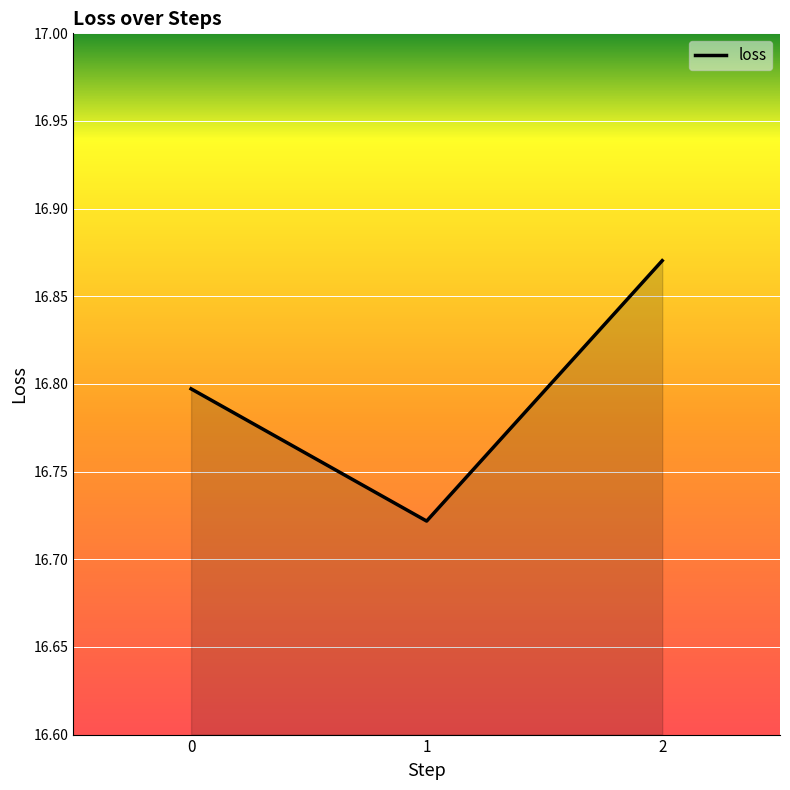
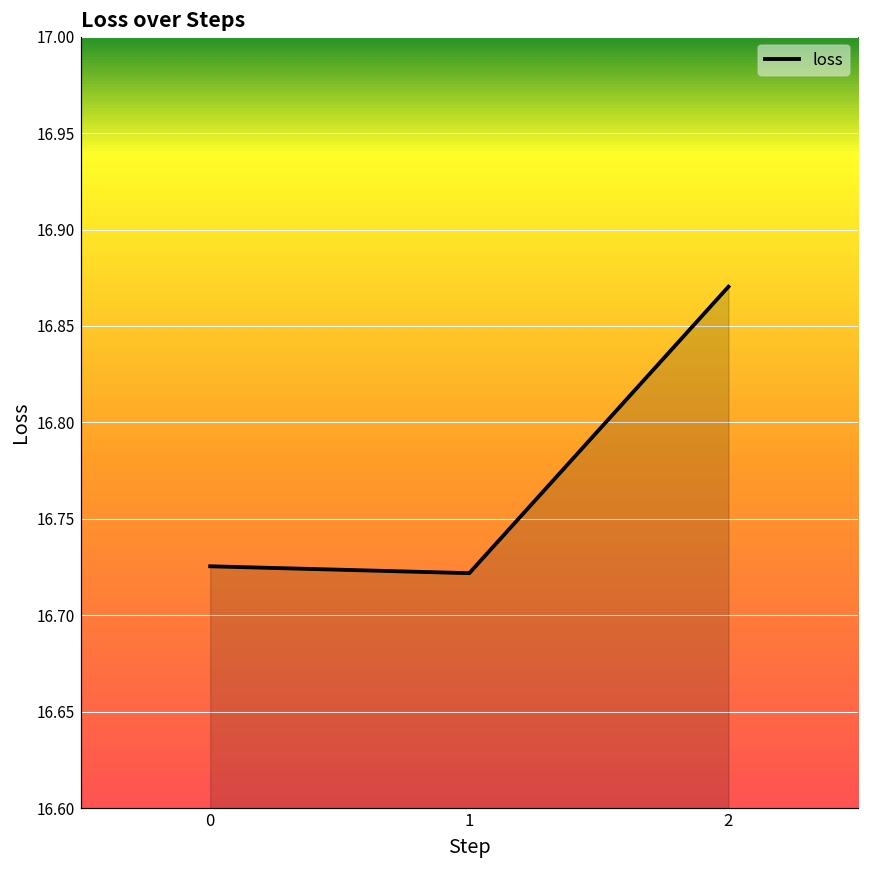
0: 16.797 -> 16.725
